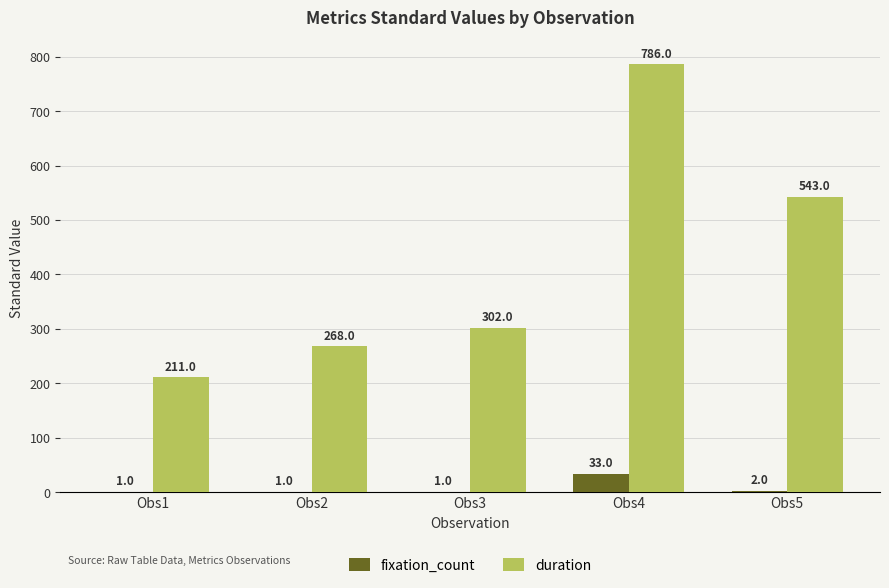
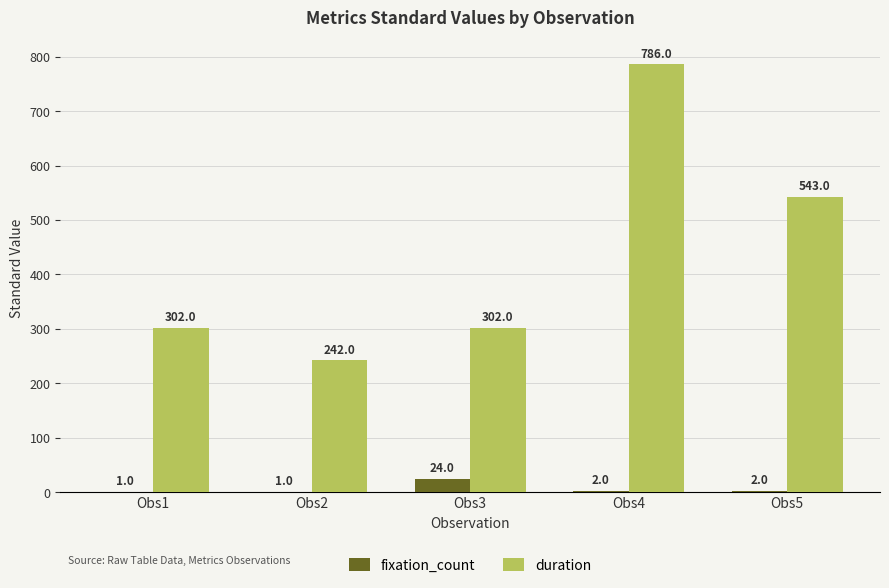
duration, Obs1: 211.0 -> 302.0
duration, Obs2: 268.0 -> 242.0
fixation_count, Obs3: 1.0 -> 24.0
fixation_count, Obs4: 33.0 -> 2.0
